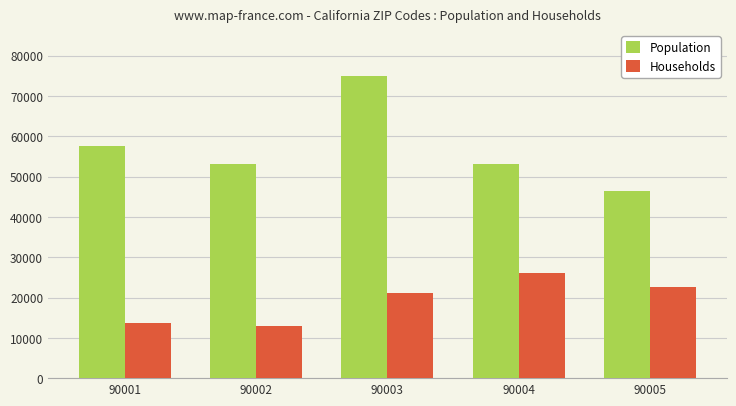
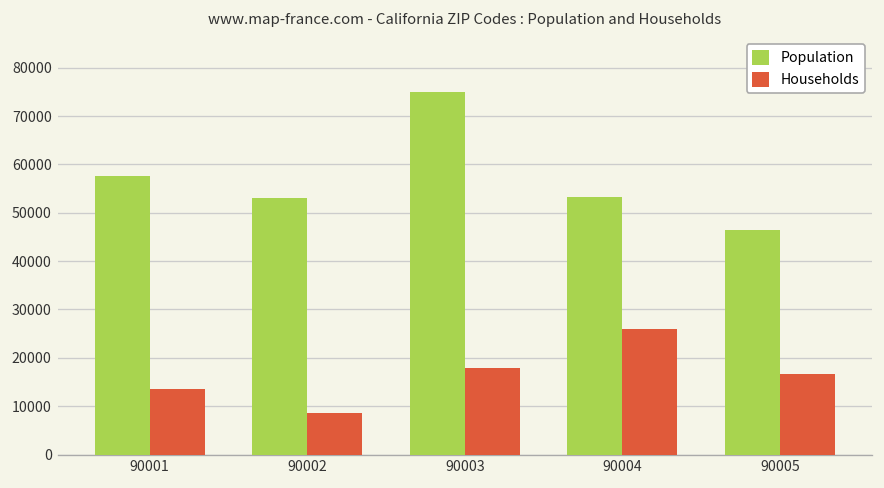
Households, 90002: 13000 -> 9000
Households, 90003: 21000 -> 18000
Households, 90005: 23000 -> 17000
